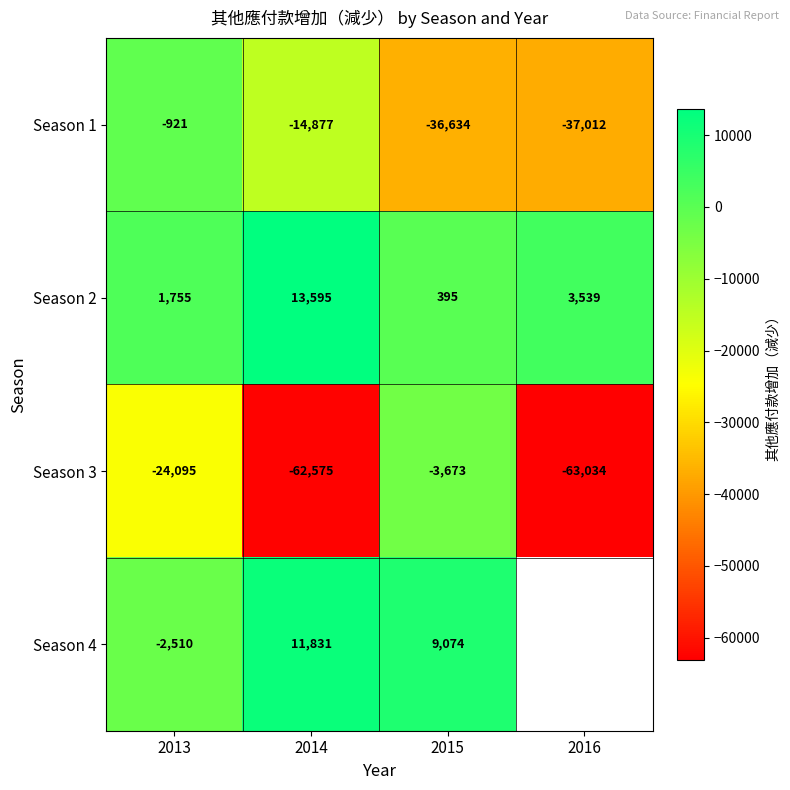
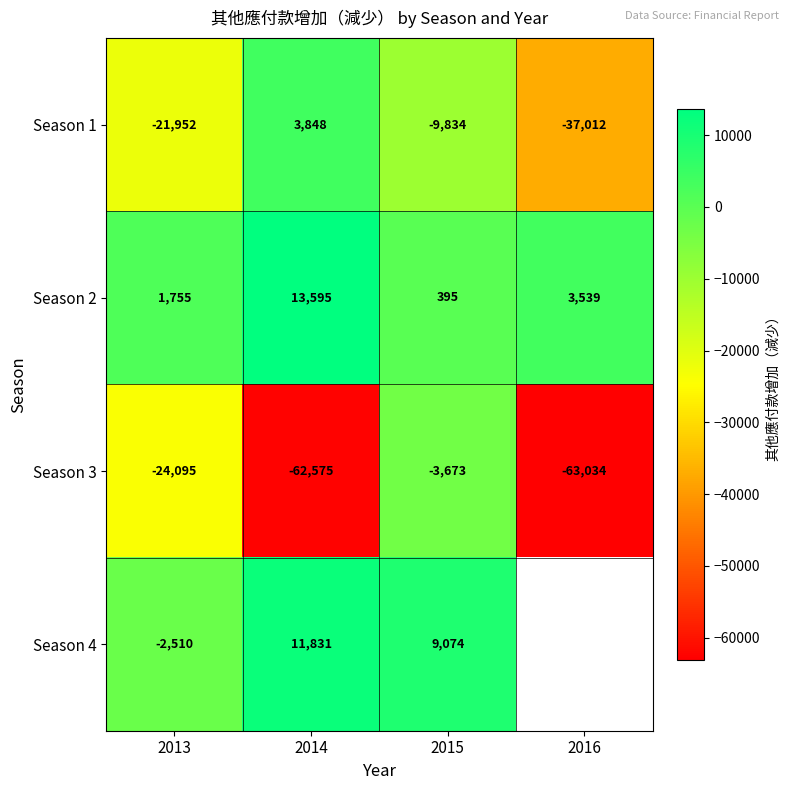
Season 1, 2013: -921 -> -21,952
Season 1, 2014: -14,877 -> 3,848
Season 1, 2015: -36,634 -> -9,834
